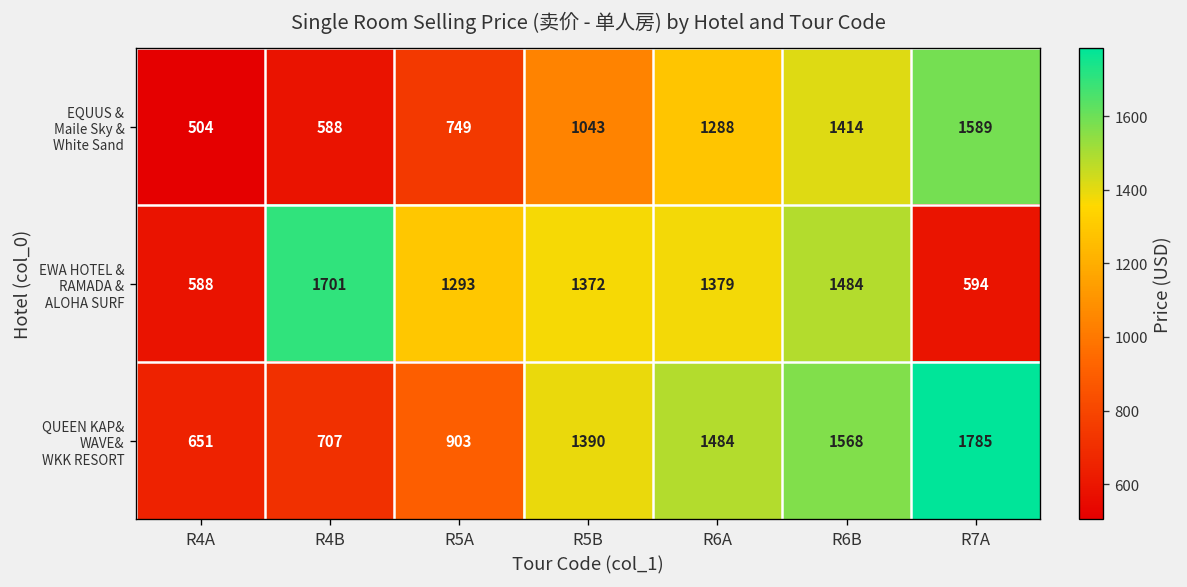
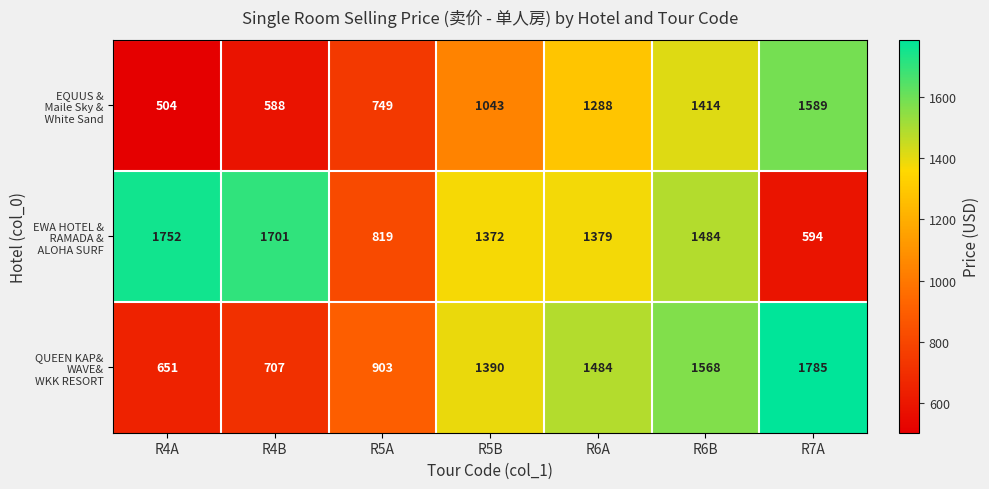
EWA HOTEL & RAMADA & ALOHA SURF, R4A: 588 -> 1752
EWA HOTEL & RAMADA & ALOHA SURF, R5A: 1293 -> 819
